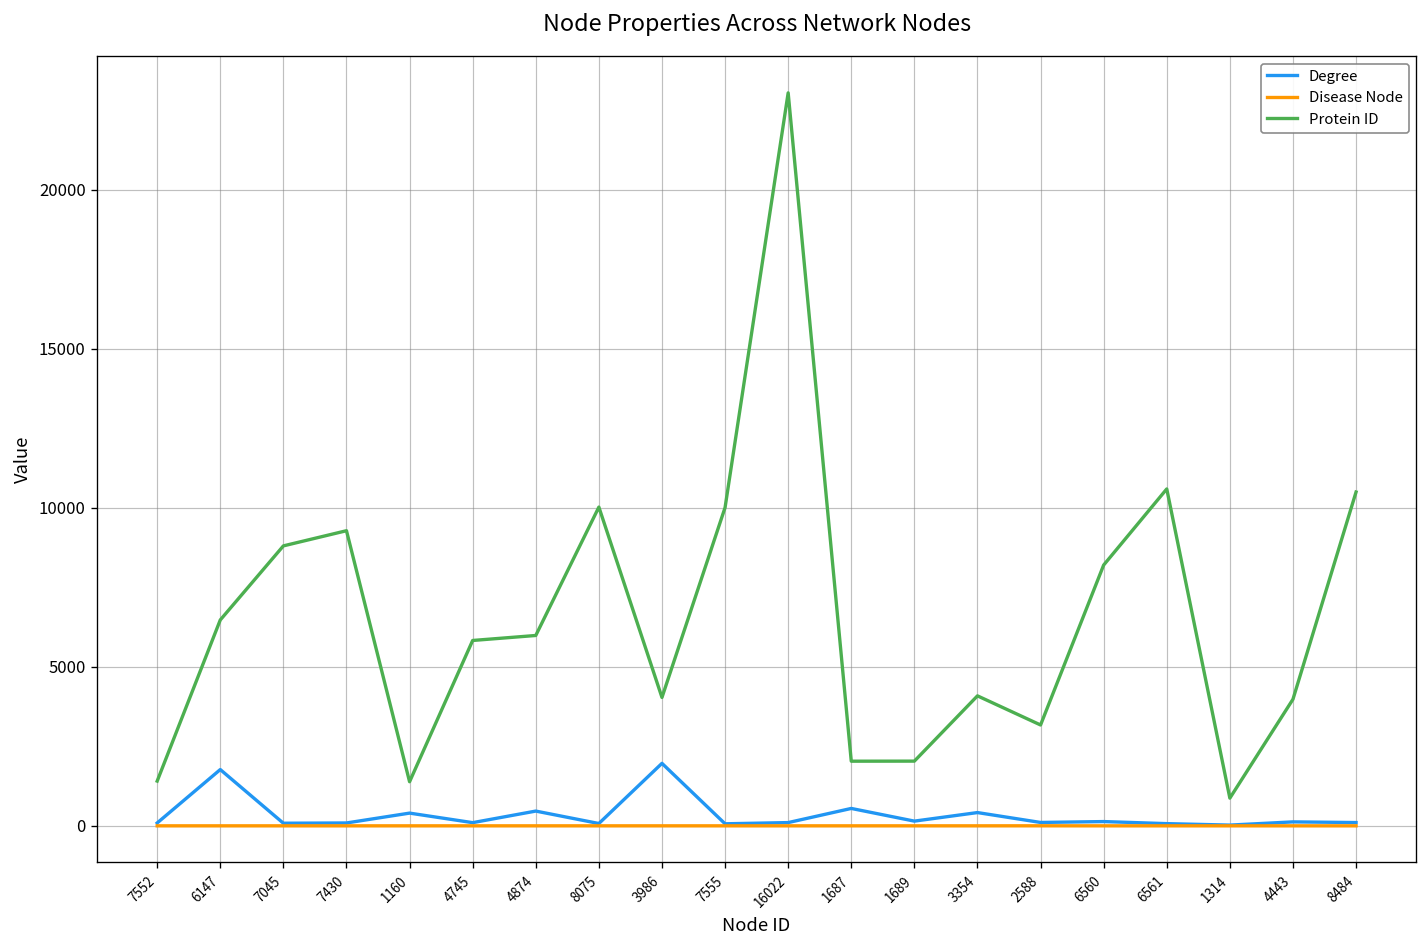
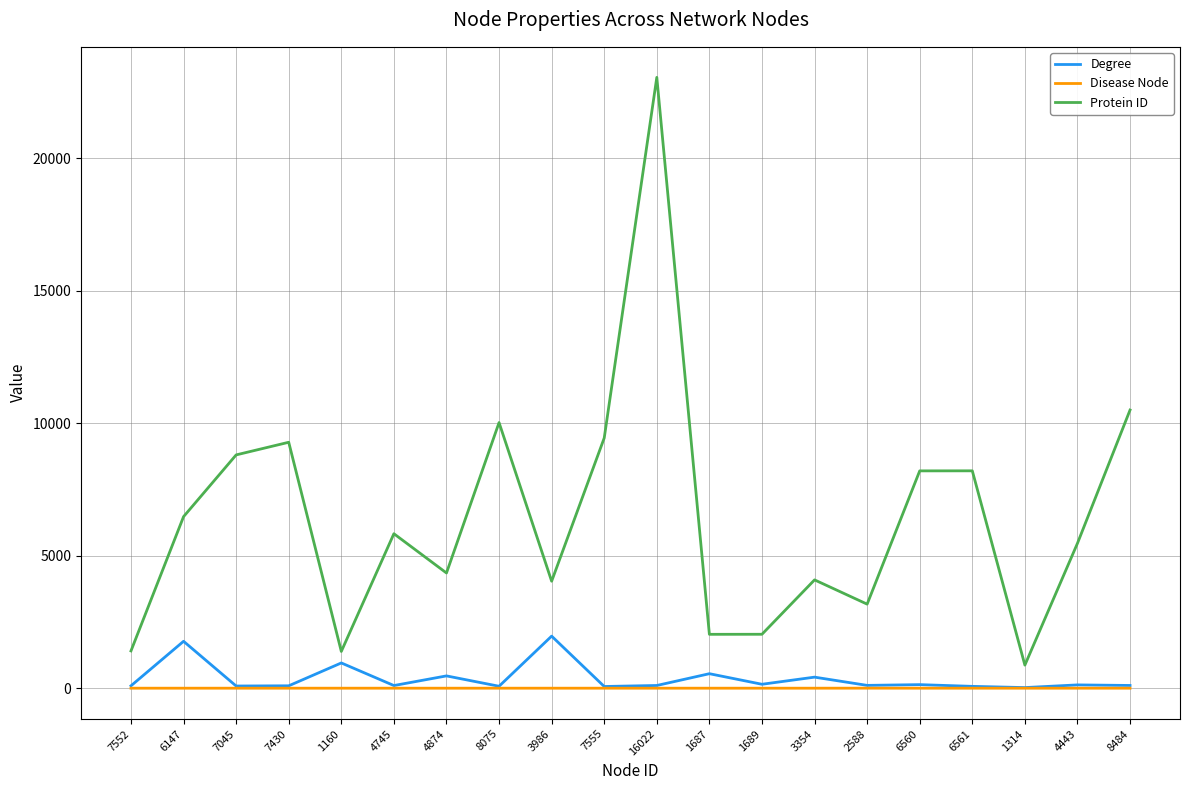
Degree, 1160: 400 -> 1000
Protein ID, 4874: 6000 -> 4300
Protein ID, 7555: 10000 -> 9400
Protein ID, 6561: 10600 -> 8200
Protein ID, 4443: 4000 -> 5500
